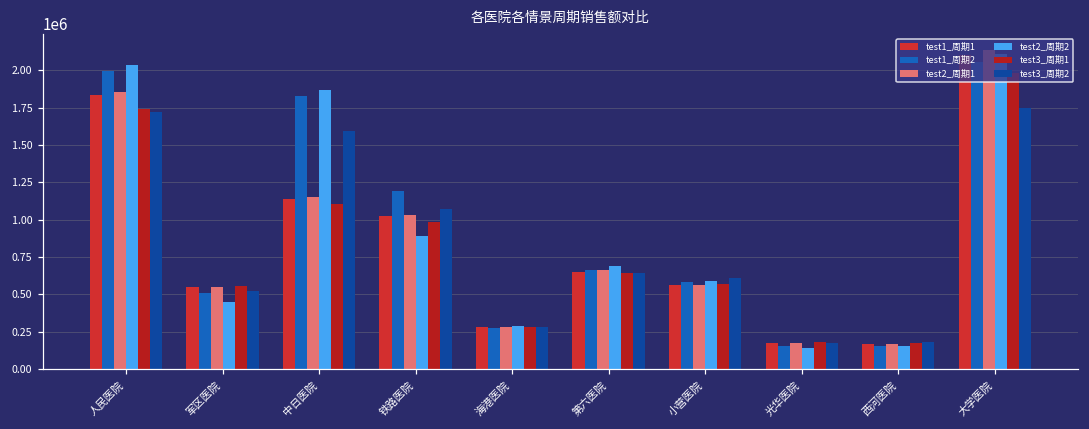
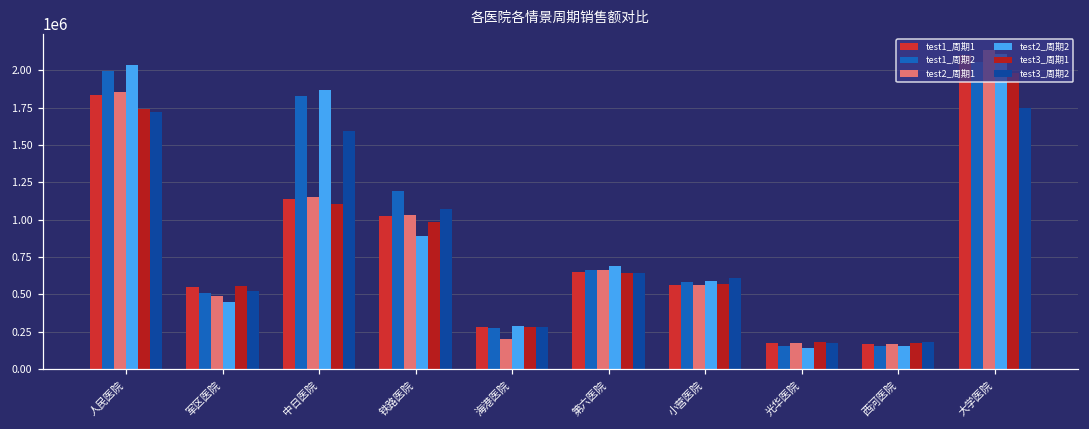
test2_周期1, 军区医院: 550000 -> 490000
test2_周期1, 海港医院: 280000 -> 200000
